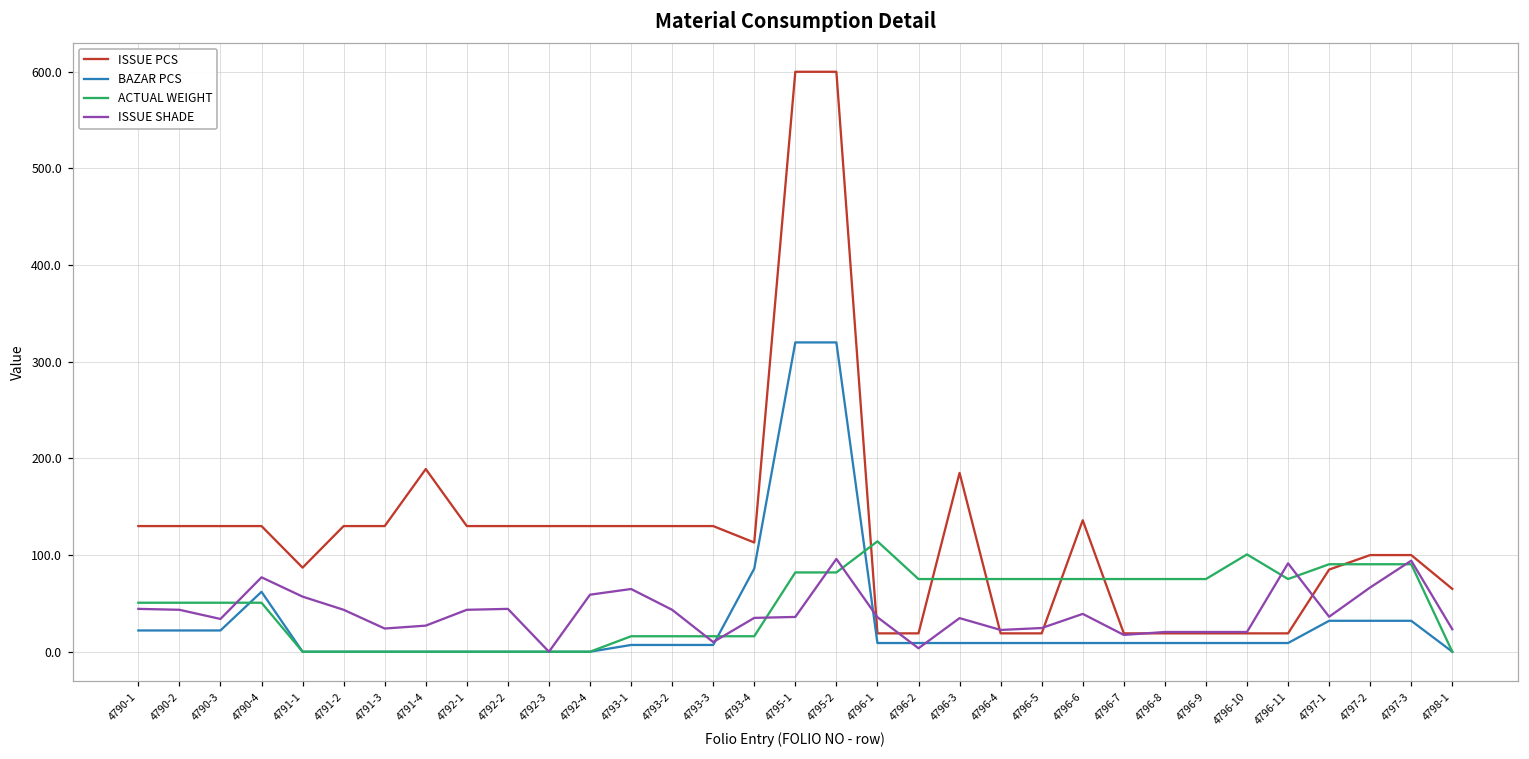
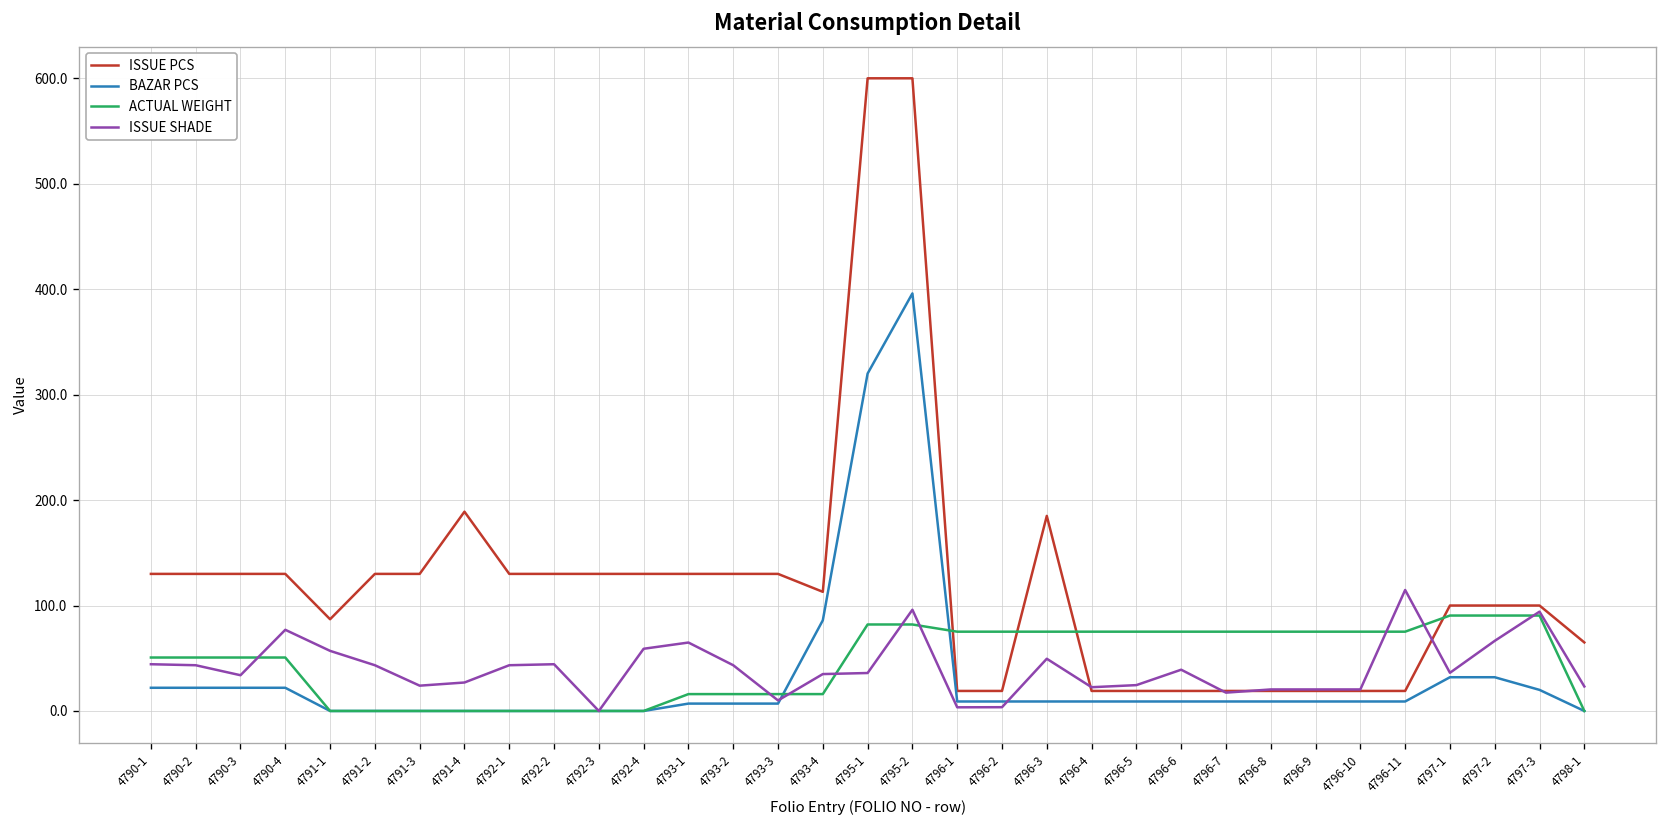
BAZAR PCS, 4790-4: 60 -> 20
BAZAR PCS, 4795-2: 320 -> 400
ACTUAL WEIGHT, 4796-1: 110 -> 80
ISSUE SHADE, 4796-1: 40 -> 0
ISSUE SHADE, 4796-3: 30 -> 50
ISSUE PCS, 4796-6: 140 -> 20
ACTUAL WEIGHT, 4796-10: 100 -> 80
ISSUE SHADE, 4796-11: 90 -> 110
ISSUE PCS, 4797-1: 90 -> 100
BAZAR PCS, 4797-3: 30 -> 20
